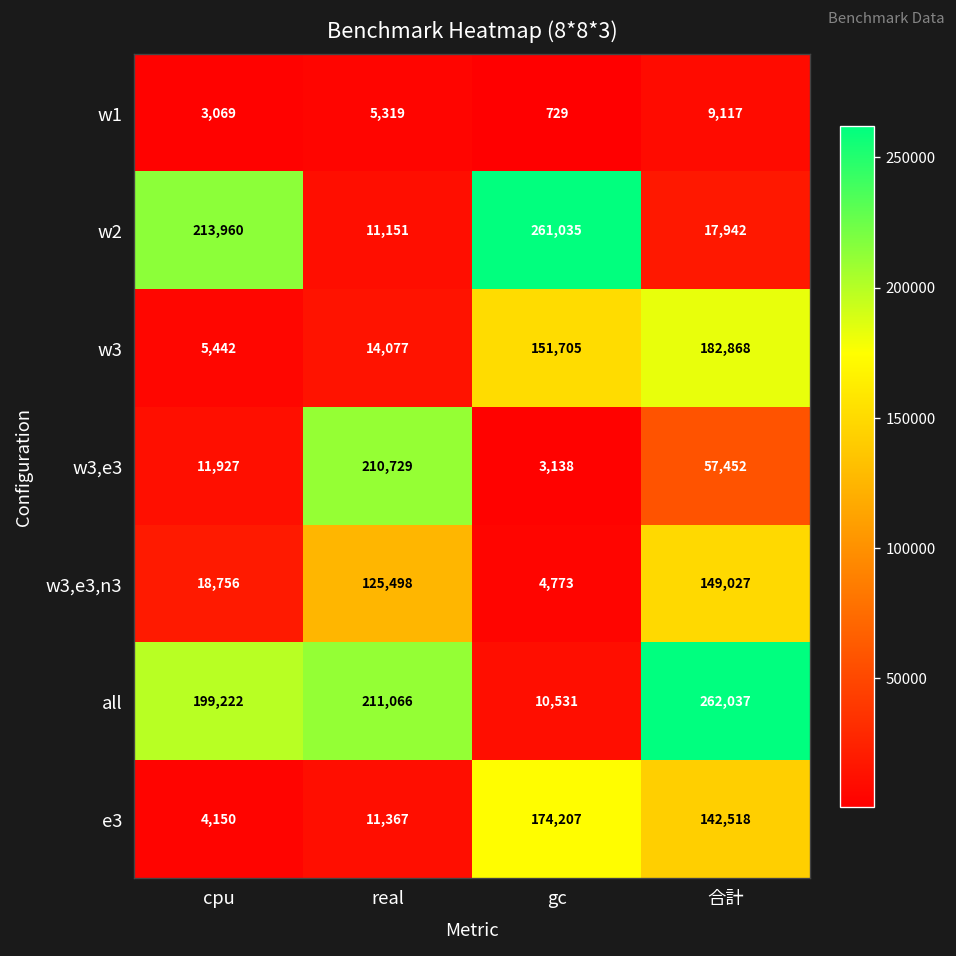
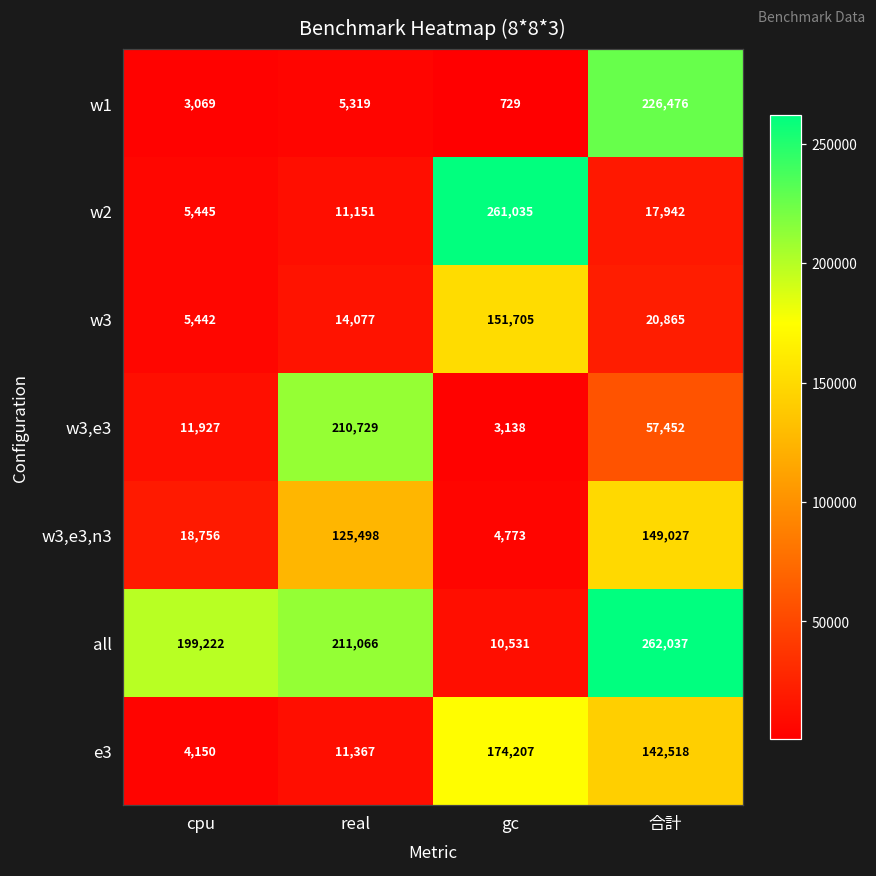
w1, 合計: 9,117 -> 226,476
w2, cpu: 213,960 -> 5,445
w3, 合計: 182,868 -> 20,865
